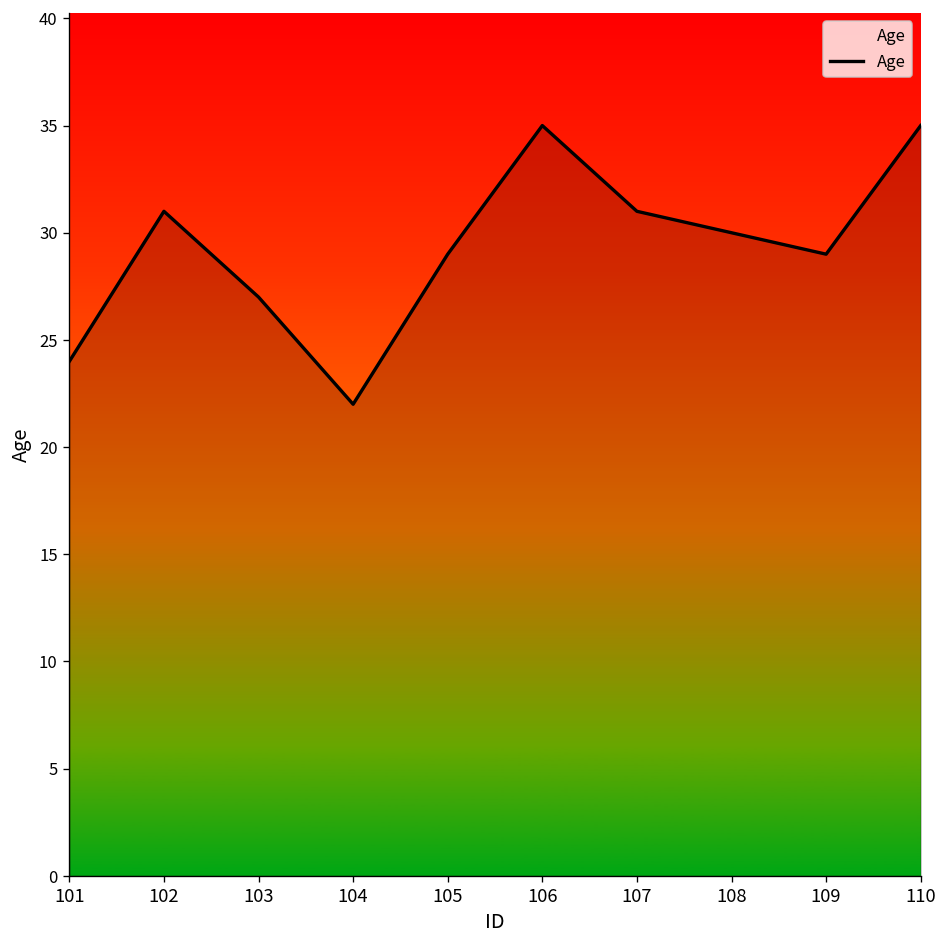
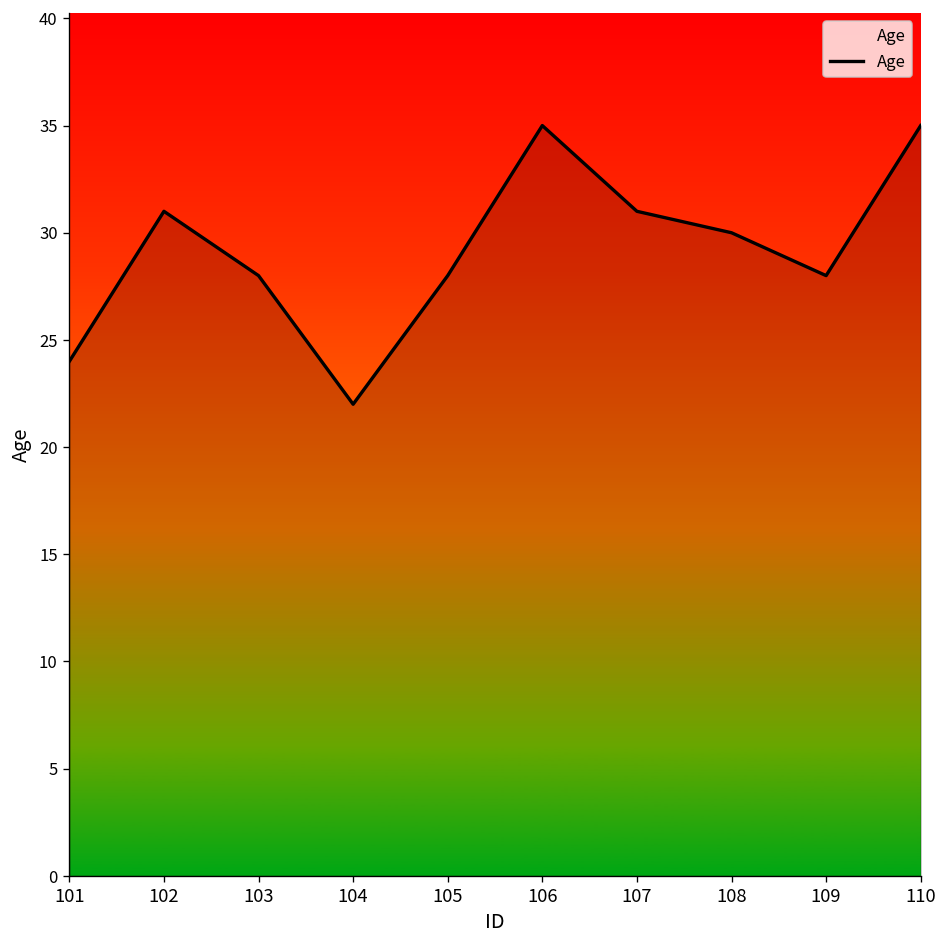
103: 27 -> 28
105: 29 -> 28
109: 29 -> 28
